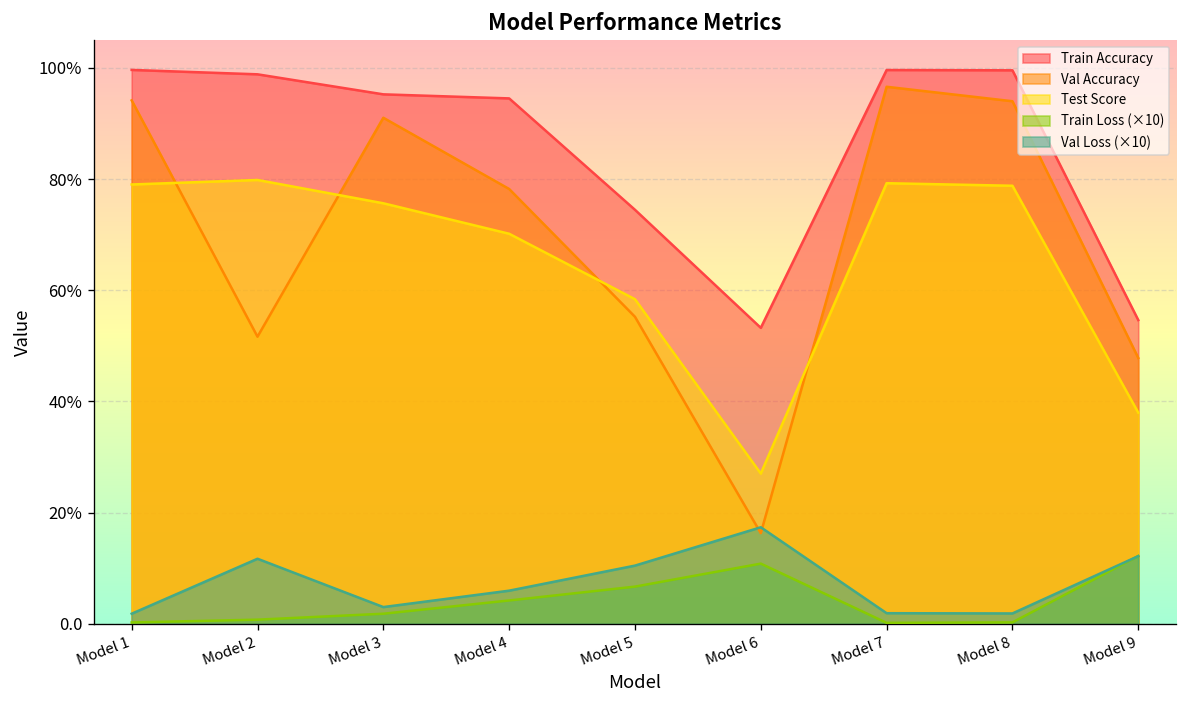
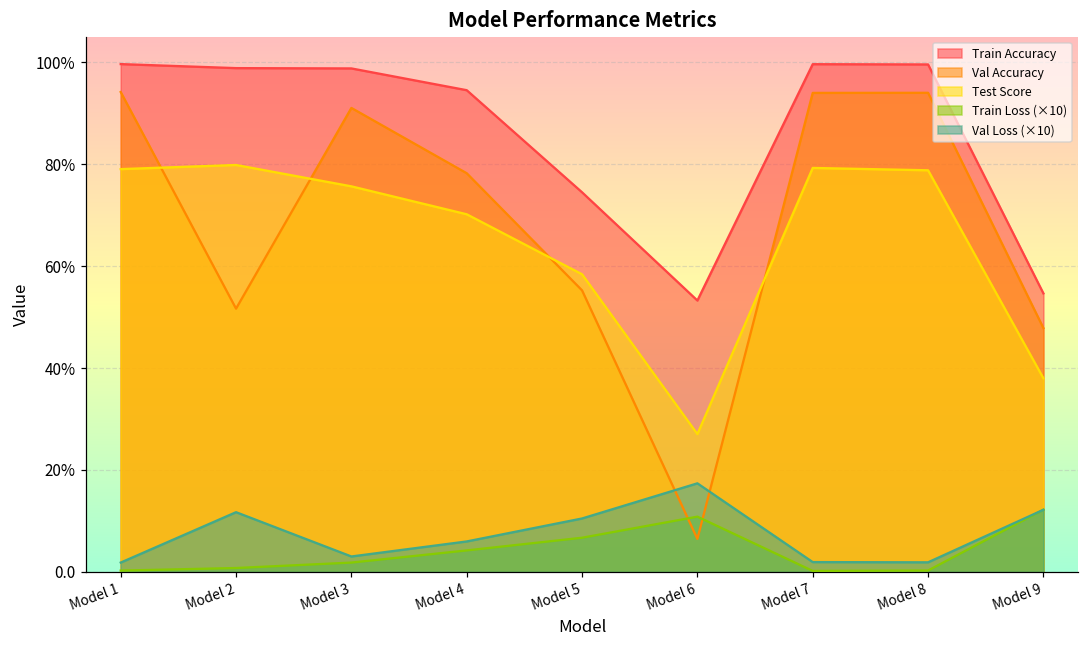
Train Accuracy, Model 3: 95% -> 99%
Val Accuracy, Model 6: 16% -> 6%
Val Accuracy, Model 7: 97% -> 94%
